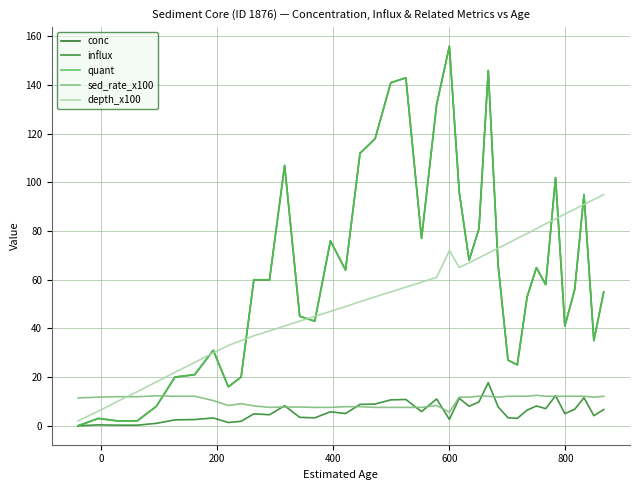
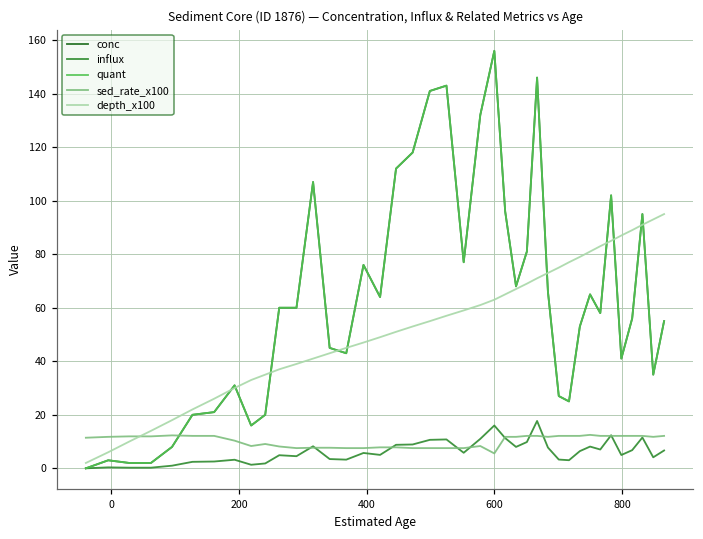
influx, 600: 3 -> 16
depth_x100, 600: 72 -> 63
